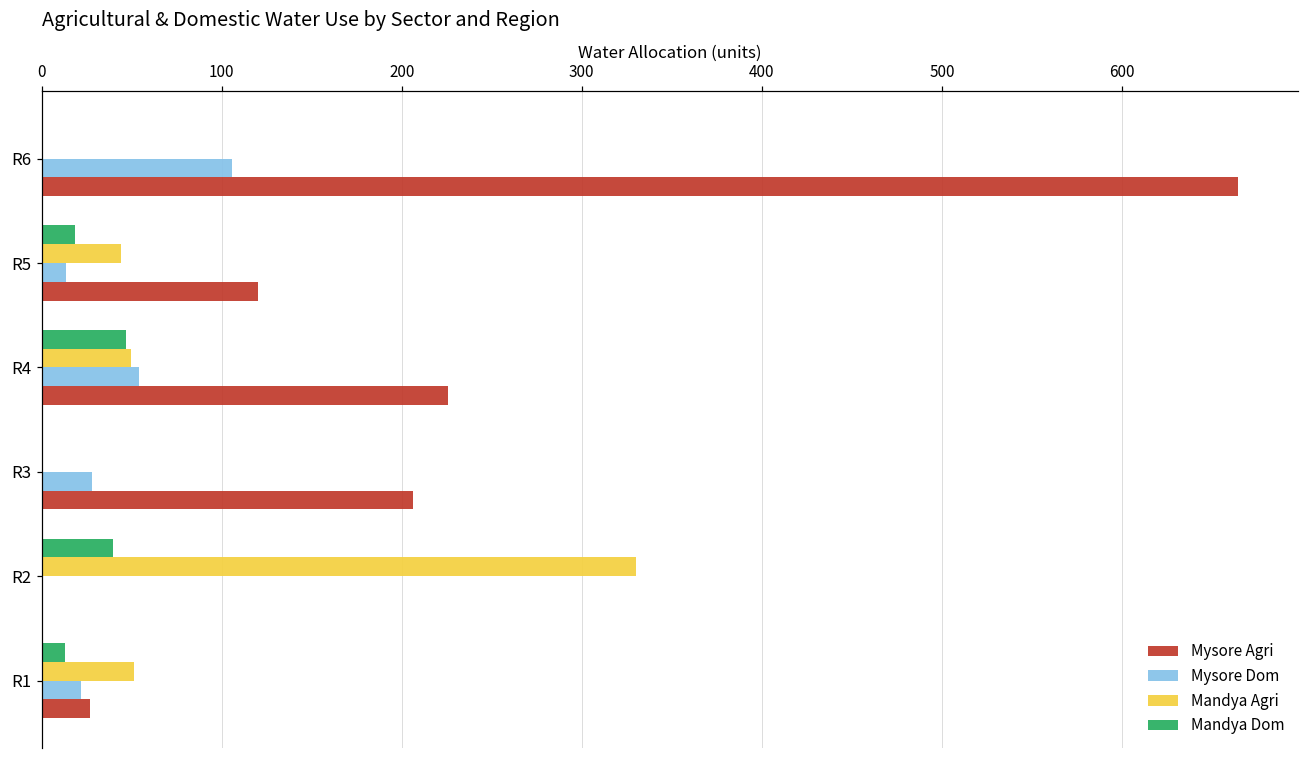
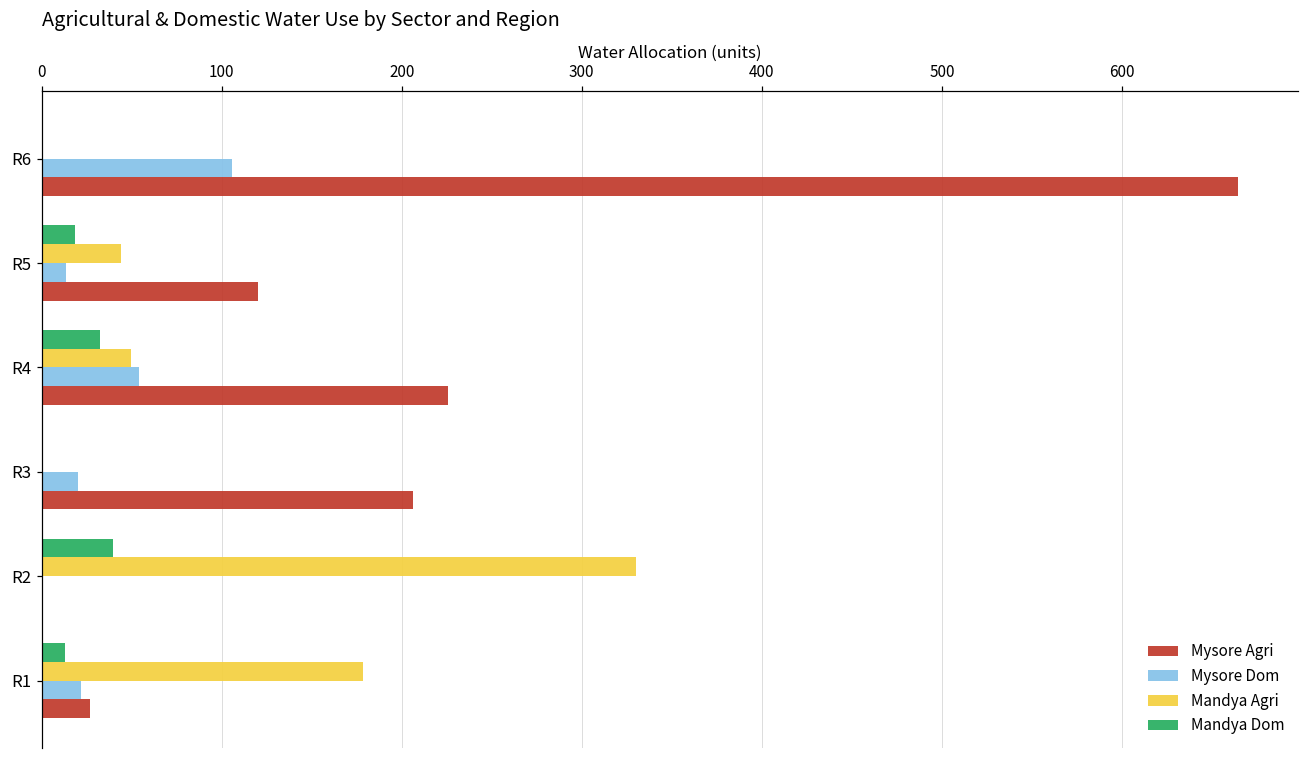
Mandya Dom, R4: 47 -> 33
Mysore Dom, R3: 28 -> 20
Mandya Agri, R1: 51 -> 179
